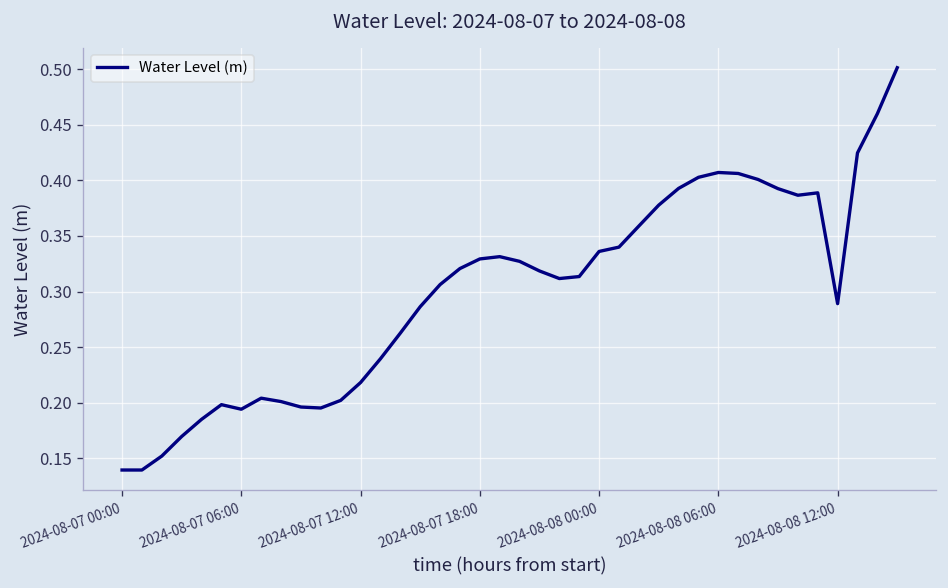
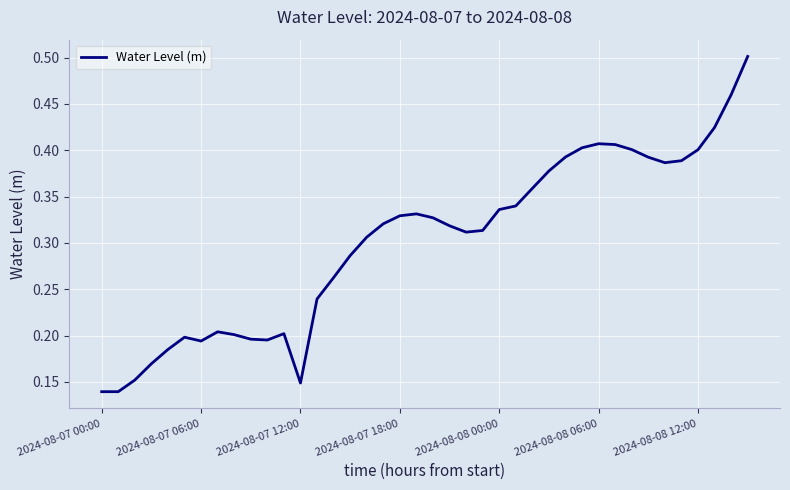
2024-08-07 12:00: 0.22 -> 0.15
2024-08-08 12:00: 0.29 -> 0.40
